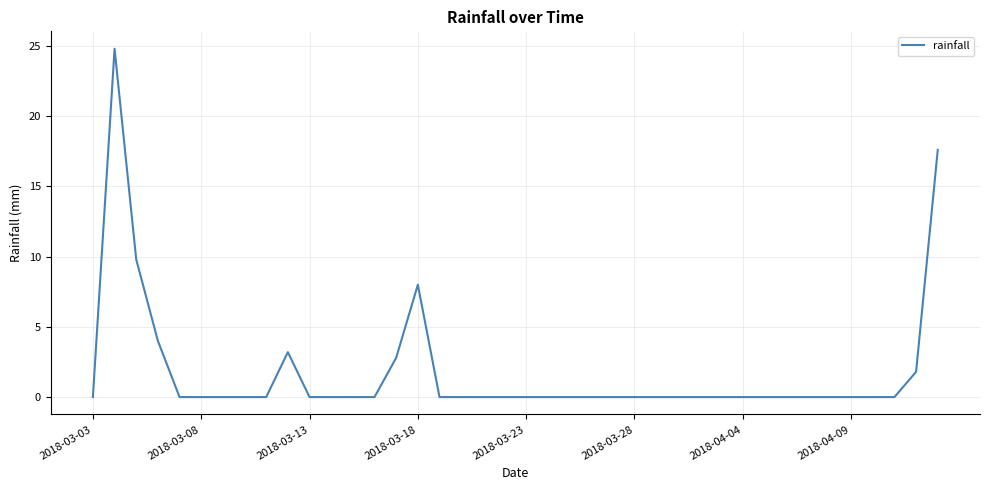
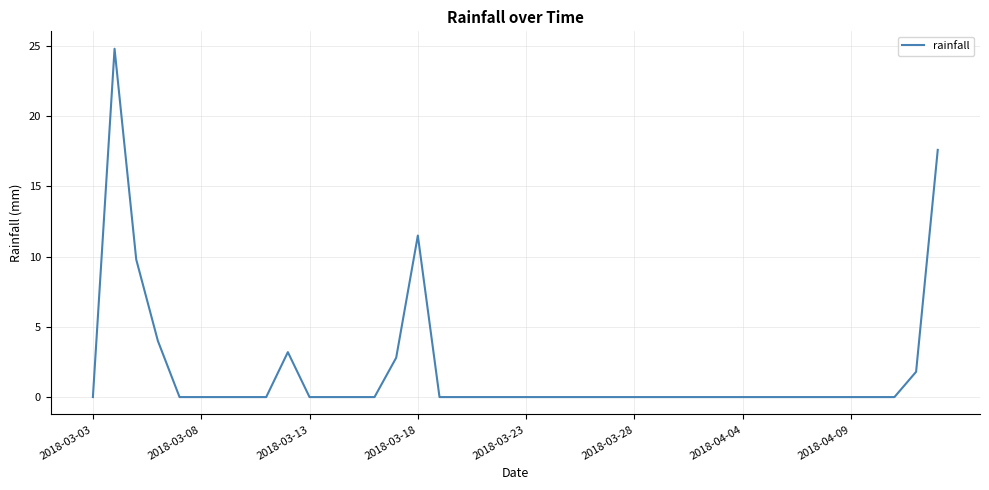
2018-03-18: 8.0 -> 11.5
